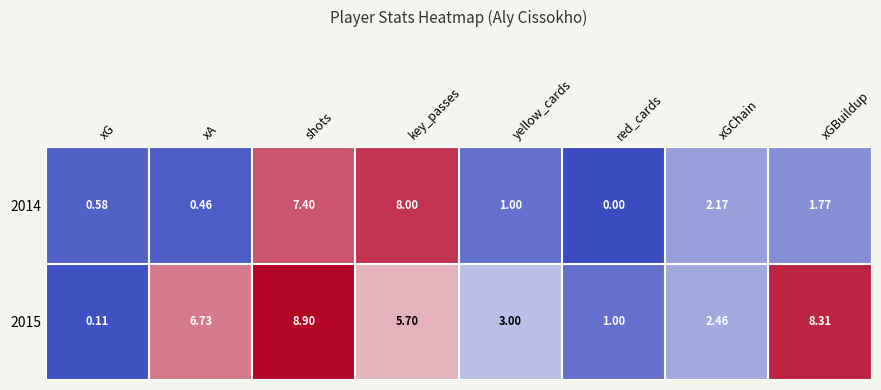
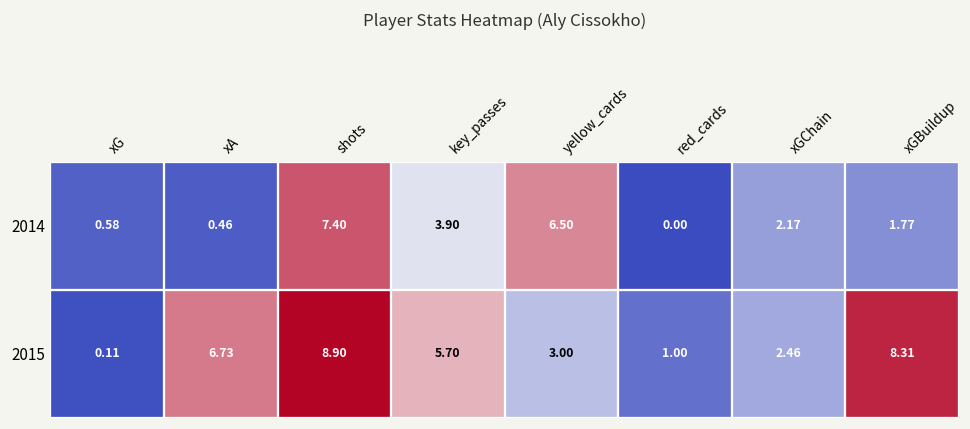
2014, key_passes: 8.00 -> 3.90
2014, yellow_cards: 1.00 -> 6.50
